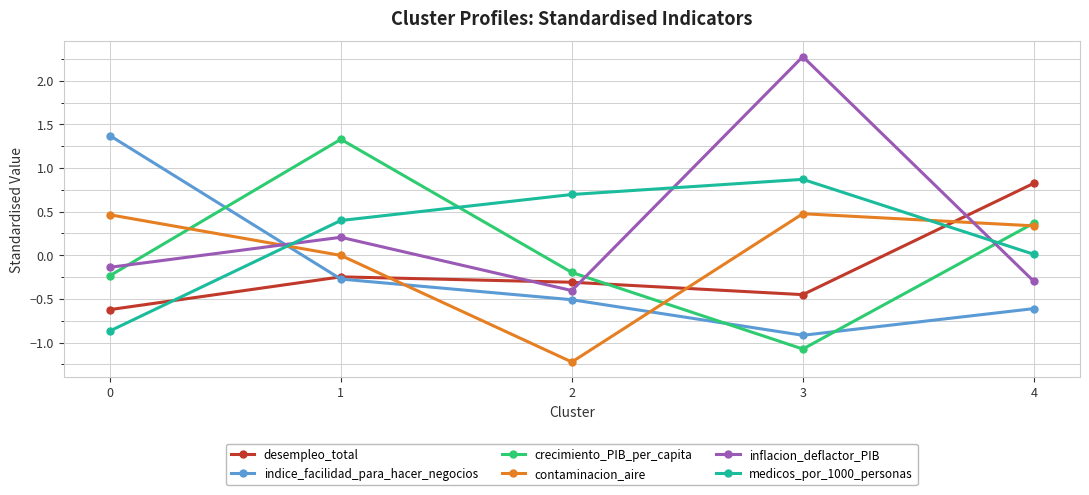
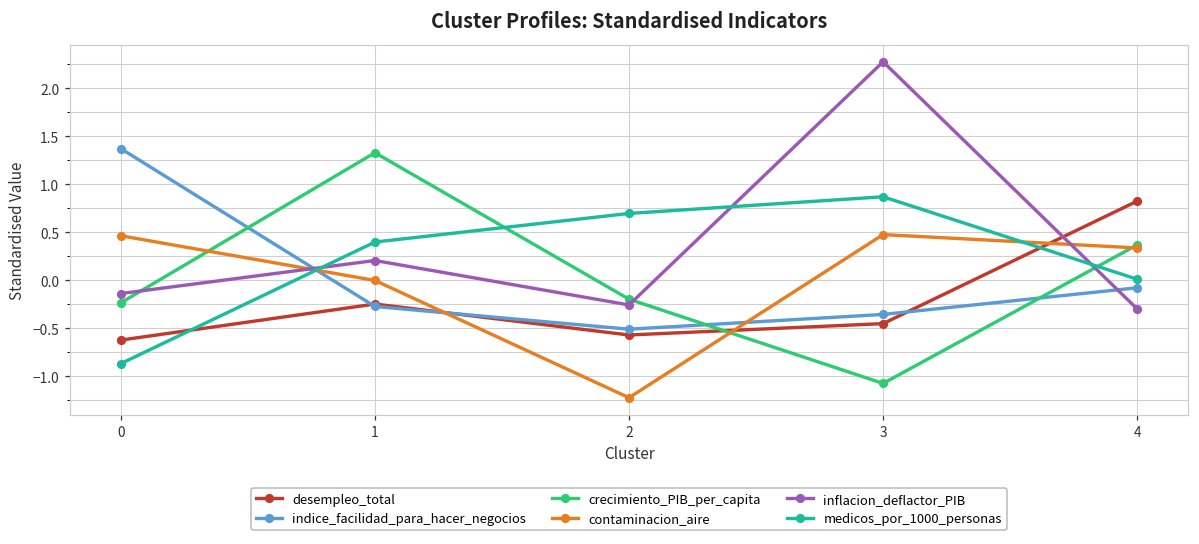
desempleo_total, 2: -0.3 -> -0.6
inflacion_deflactor_PIB, 2: -0.4 -> -0.3
indice_facilidad_para_hacer_negocios, 3: -0.9 -> -0.4
indice_facilidad_para_hacer_negocios, 4: -0.6 -> -0.1
